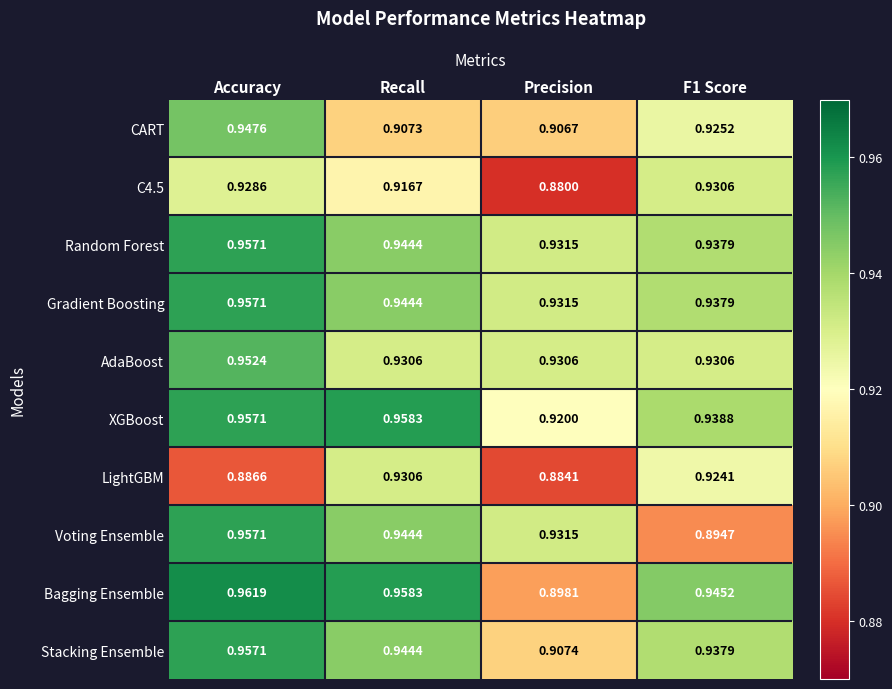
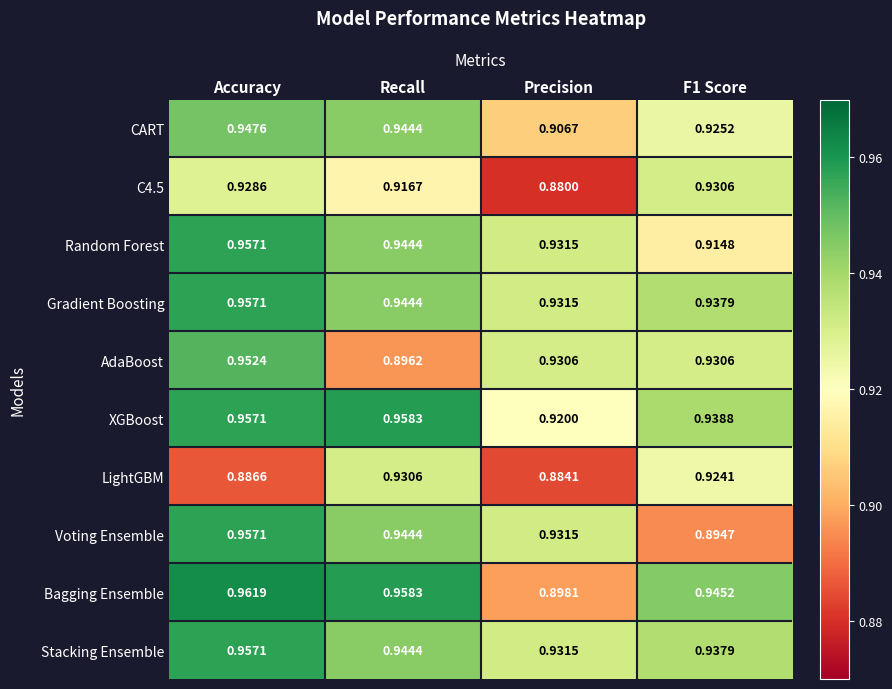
CART, Recall: 0.9073 -> 0.9444
Random Forest, F1 Score: 0.9379 -> 0.9148
AdaBoost, Recall: 0.9306 -> 0.8962
Stacking Ensemble, Precision: 0.9074 -> 0.9315
